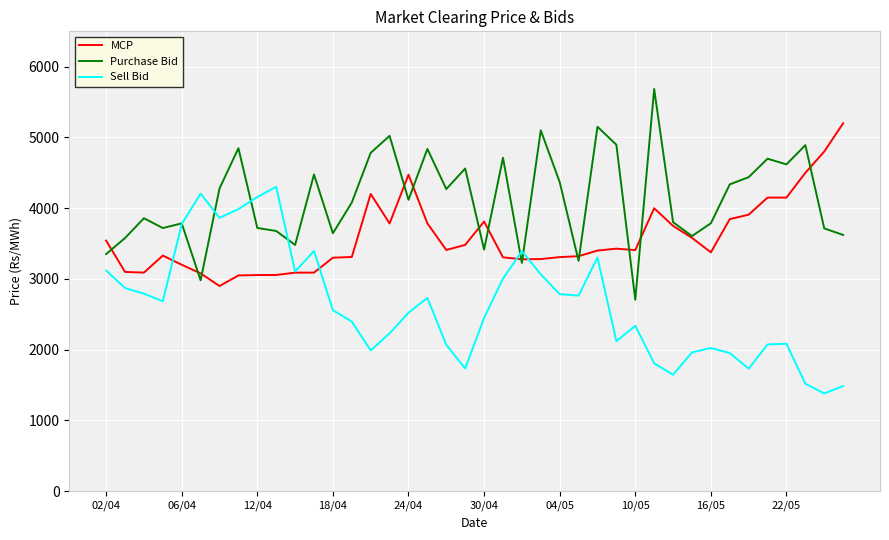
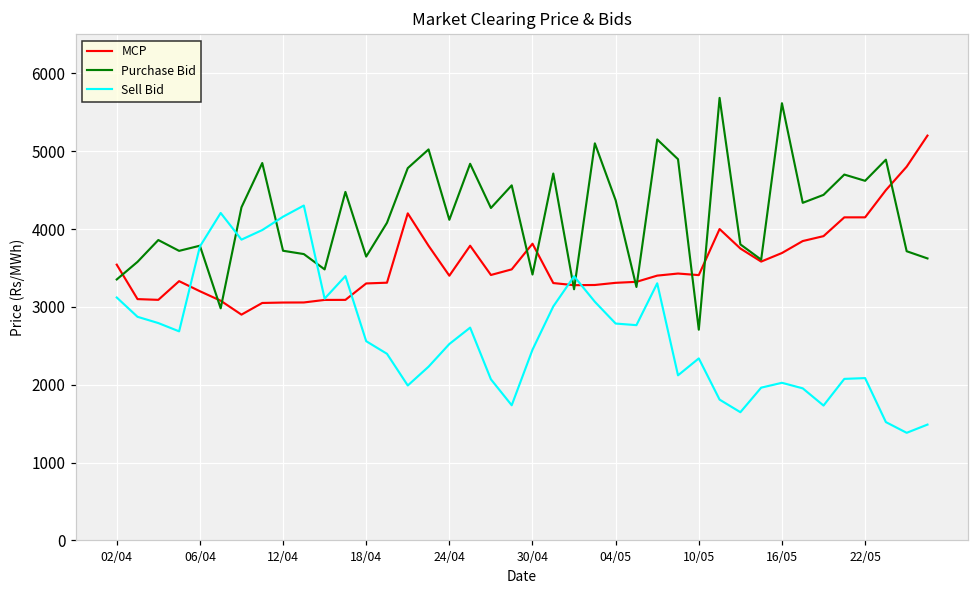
MCP, 24/04: 4500 -> 3400
MCP, 16/05: 3400 -> 3700
Purchase Bid, 16/05: 3800 -> 5600
